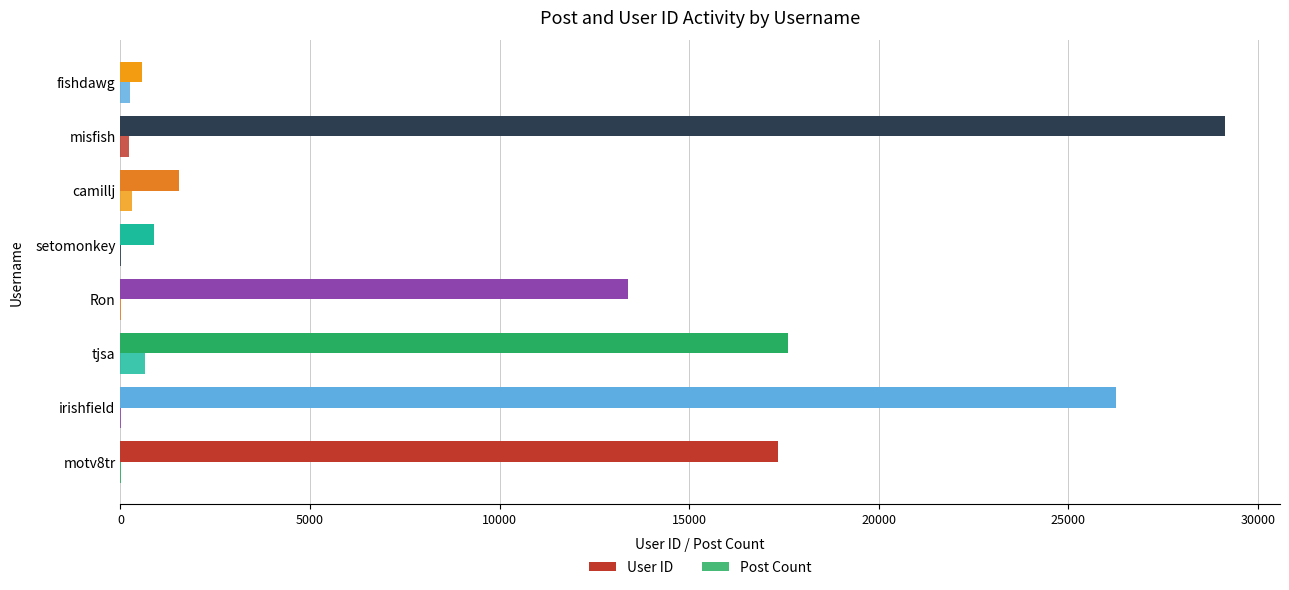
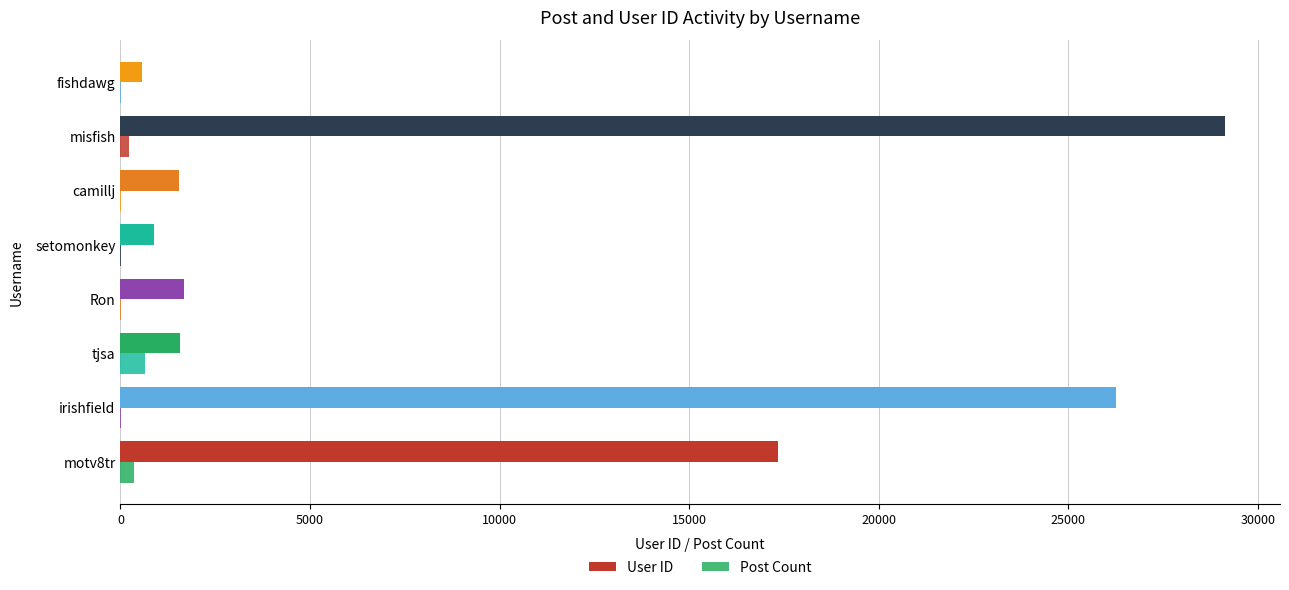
Post Count, fishdawg: 200 -> 0
Post Count, camillj: 300 -> 0
User ID, Ron: 13400 -> 1700
User ID, tjsa: 17600 -> 1600
Post Count, motv8tr: 0 -> 300
